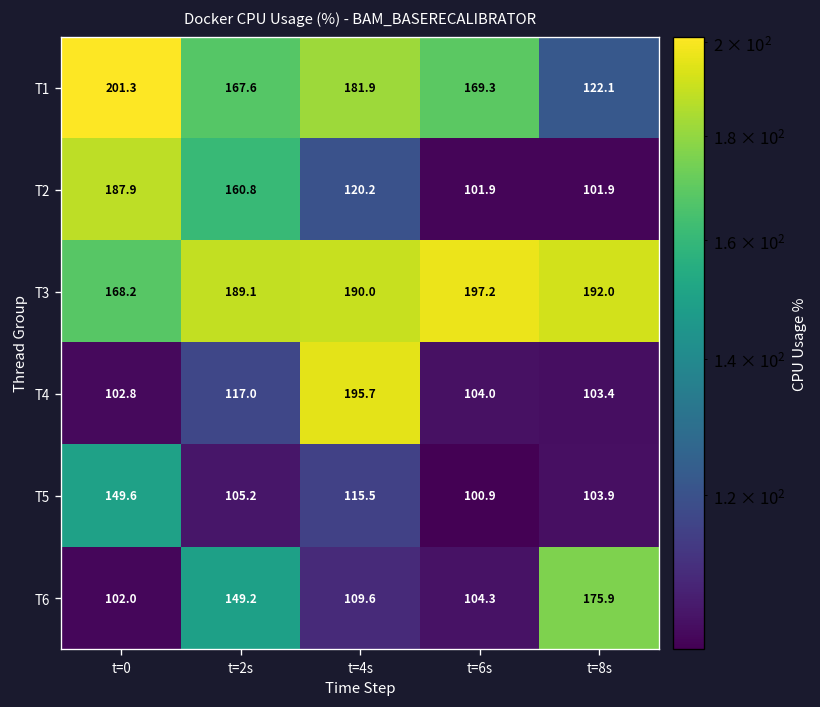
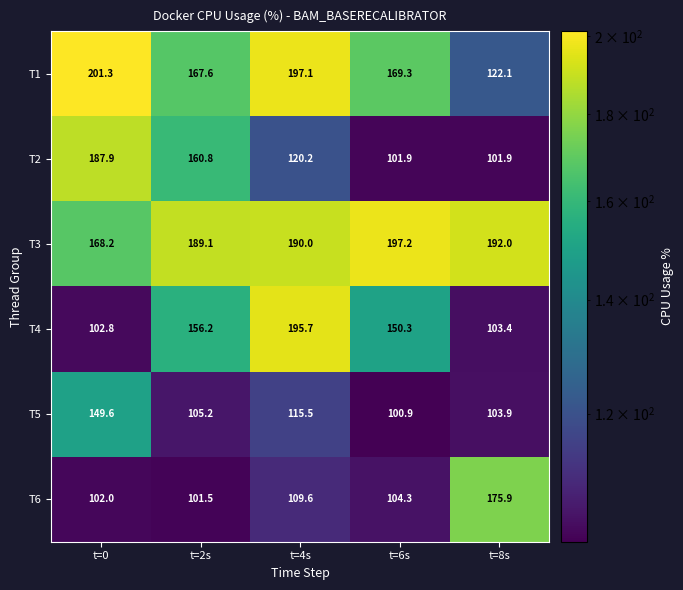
T1, t=4s: 181.9 -> 197.1
T4, t=2s: 117.0 -> 156.2
T4, t=6s: 104.0 -> 150.3
T6, t=2s: 149.2 -> 101.5
